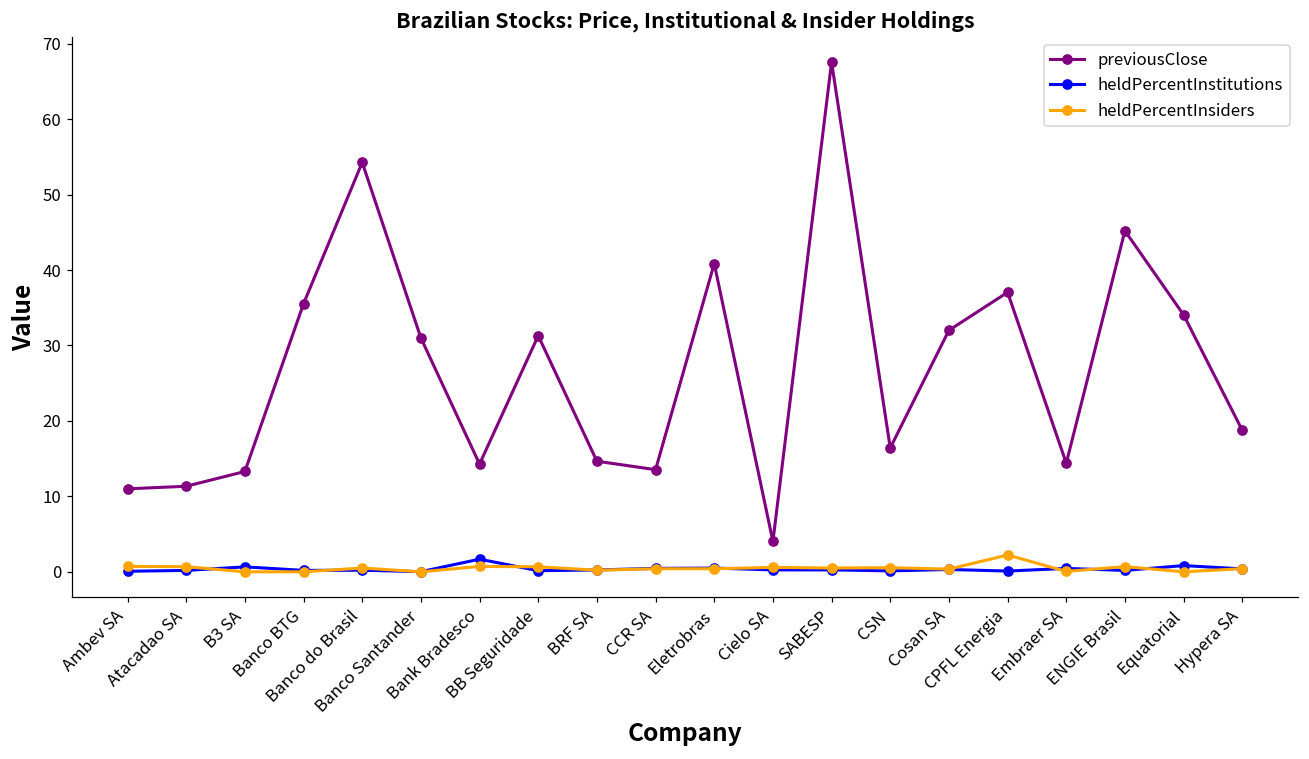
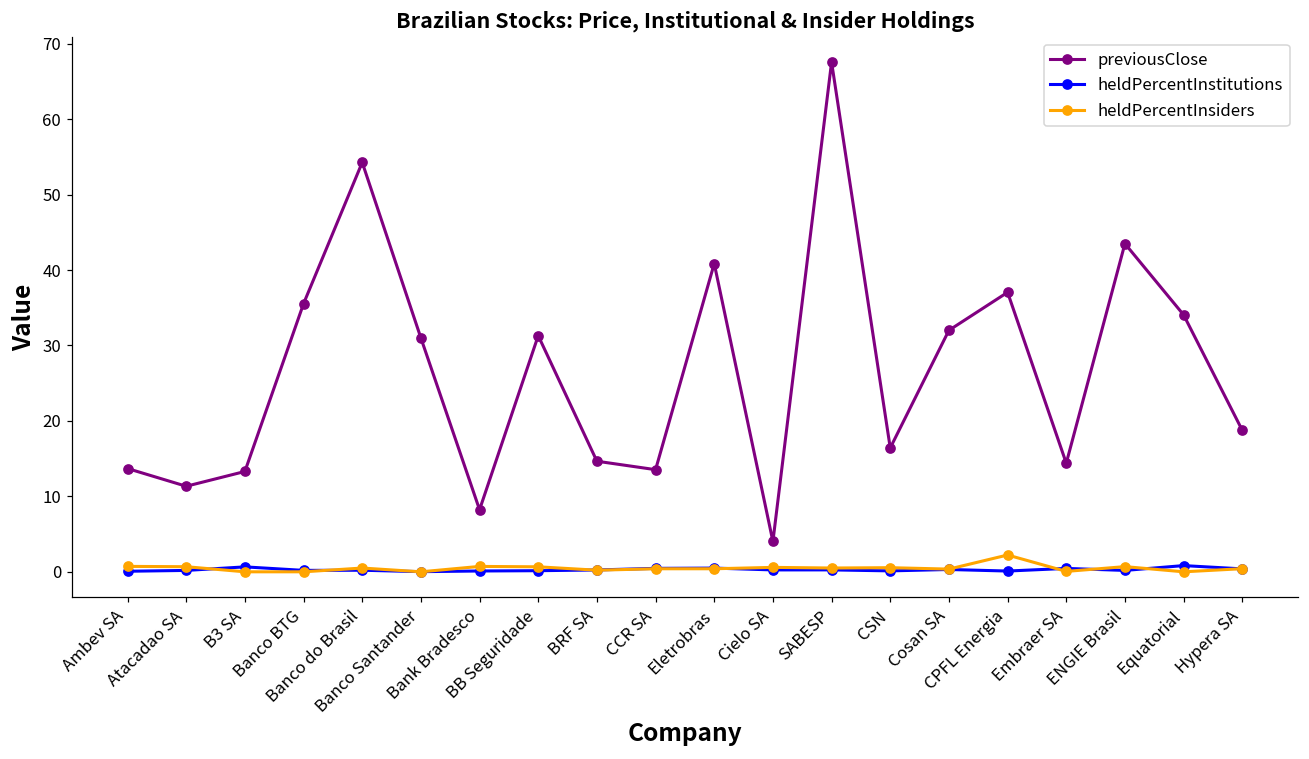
previousClose, Ambev SA: 11 -> 14
previousClose, Bank Bradesco: 14 -> 8
heldPercentInstitutions, Bank Bradesco: 2 -> 0
previousClose, ENGIE Brasil: 45 -> 44
